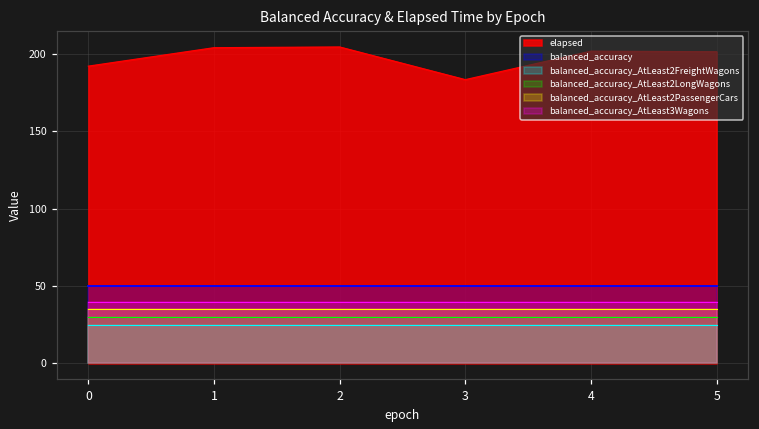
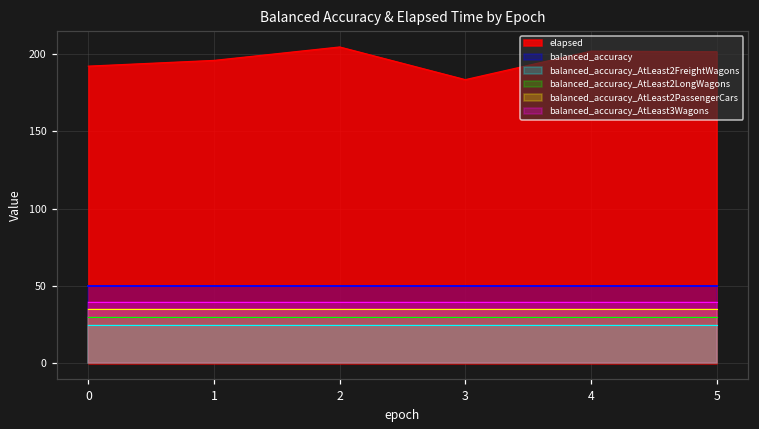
elapsed, 1: 204 -> 196
